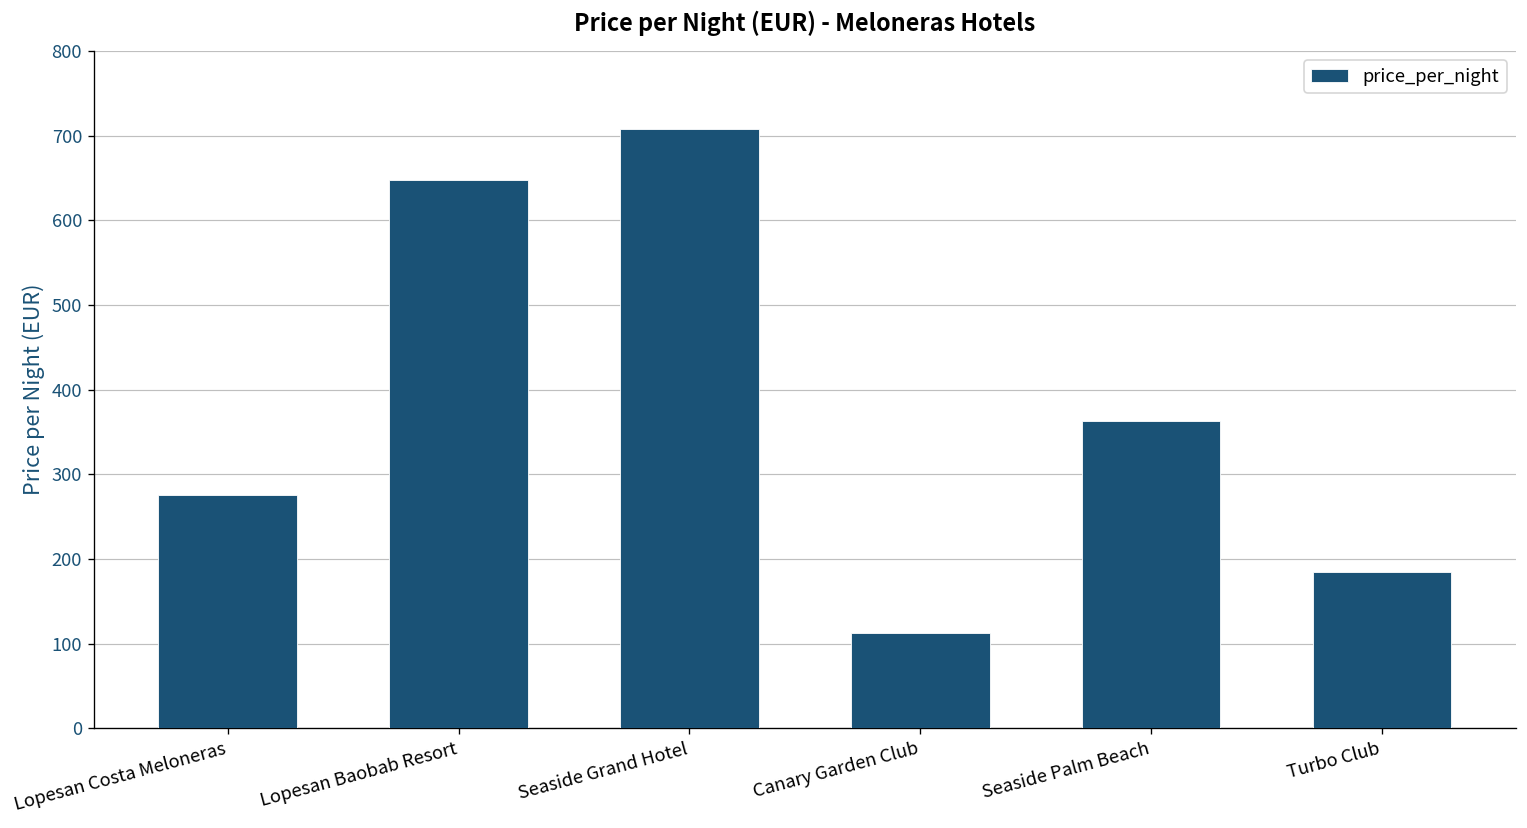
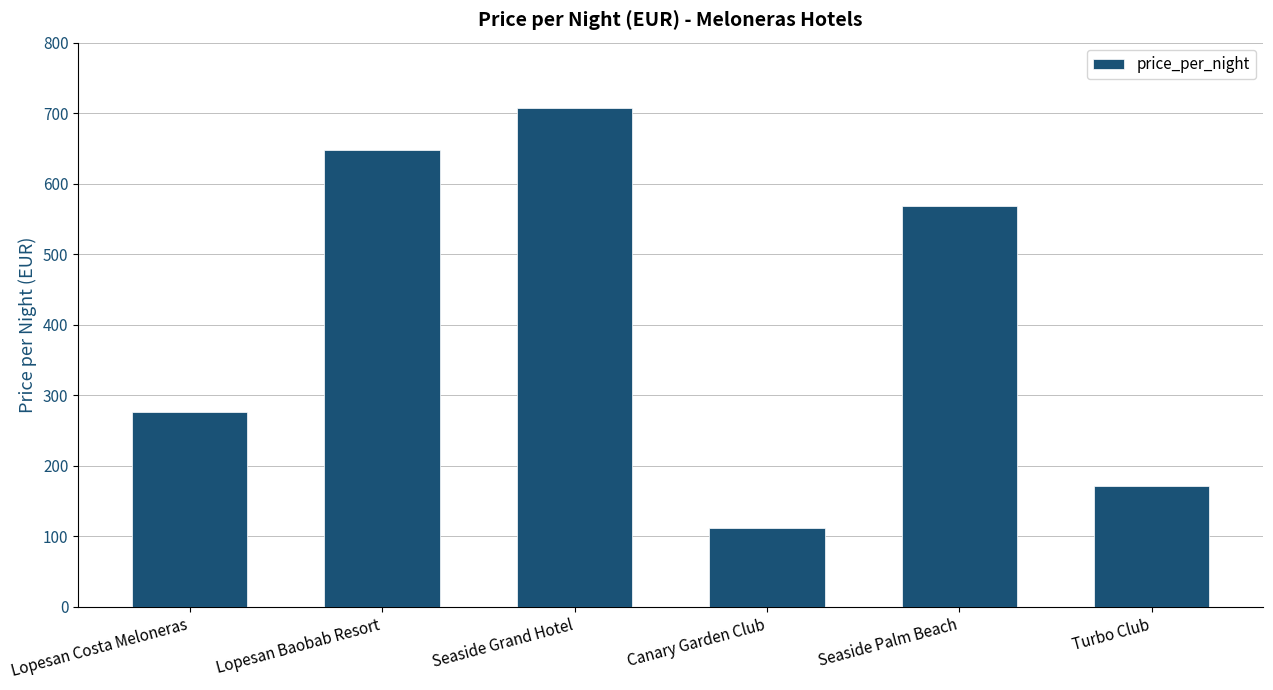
Seaside Palm Beach: 360 -> 570
Turbo Club: 190 -> 170
